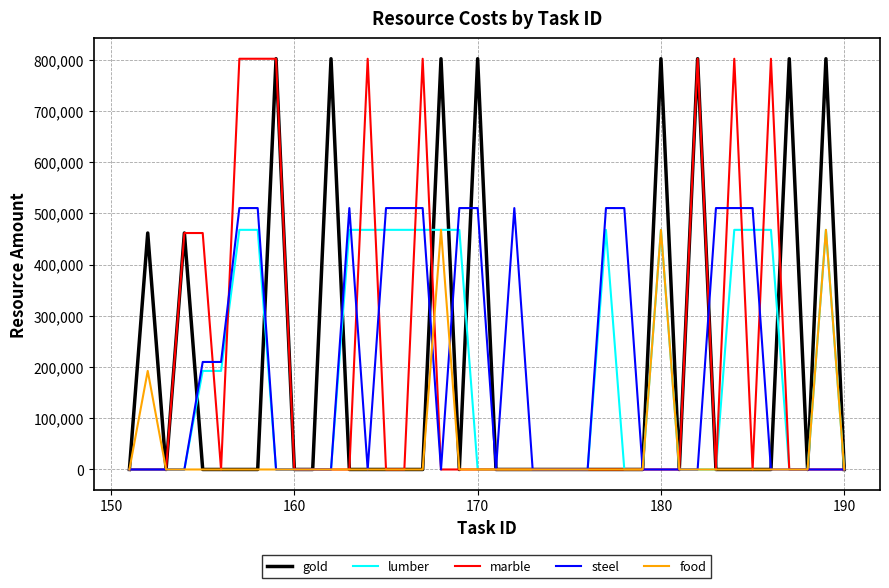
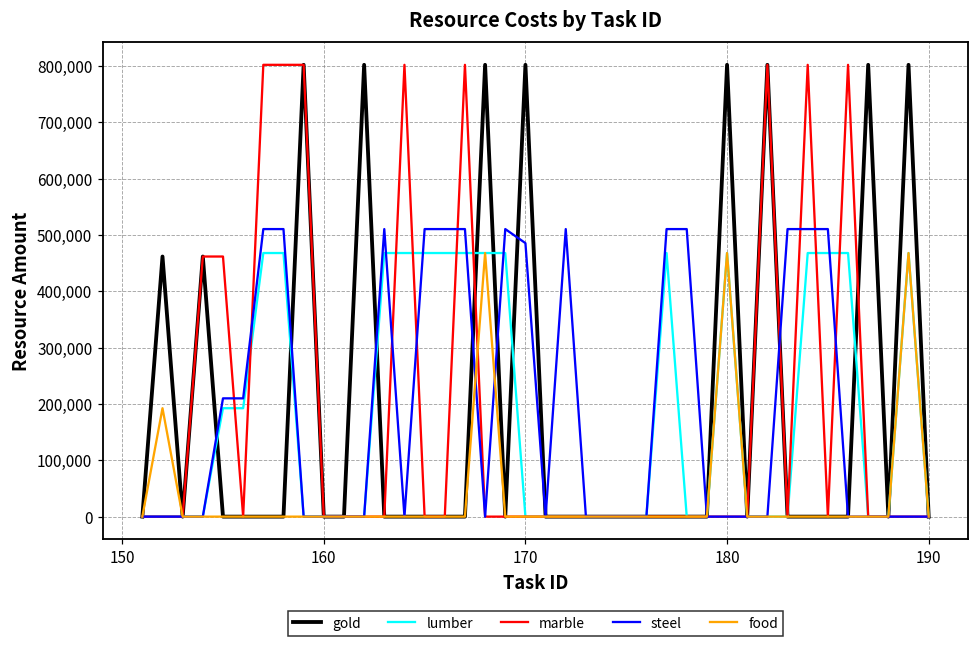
steel, 170: 510,000 -> 490,000
